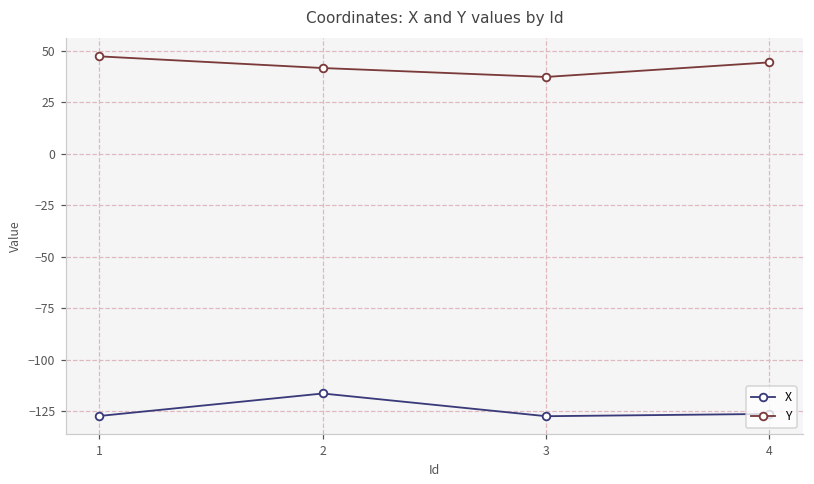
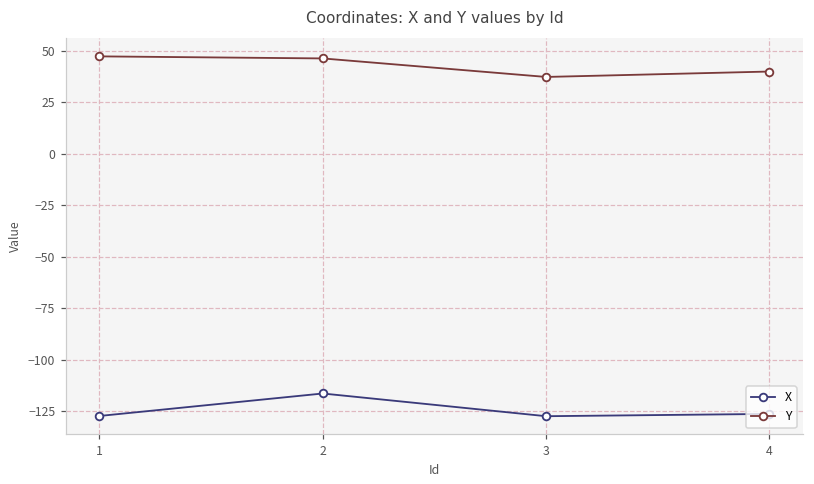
Y, 2: 42 -> 46
Y, 4: 44 -> 40
